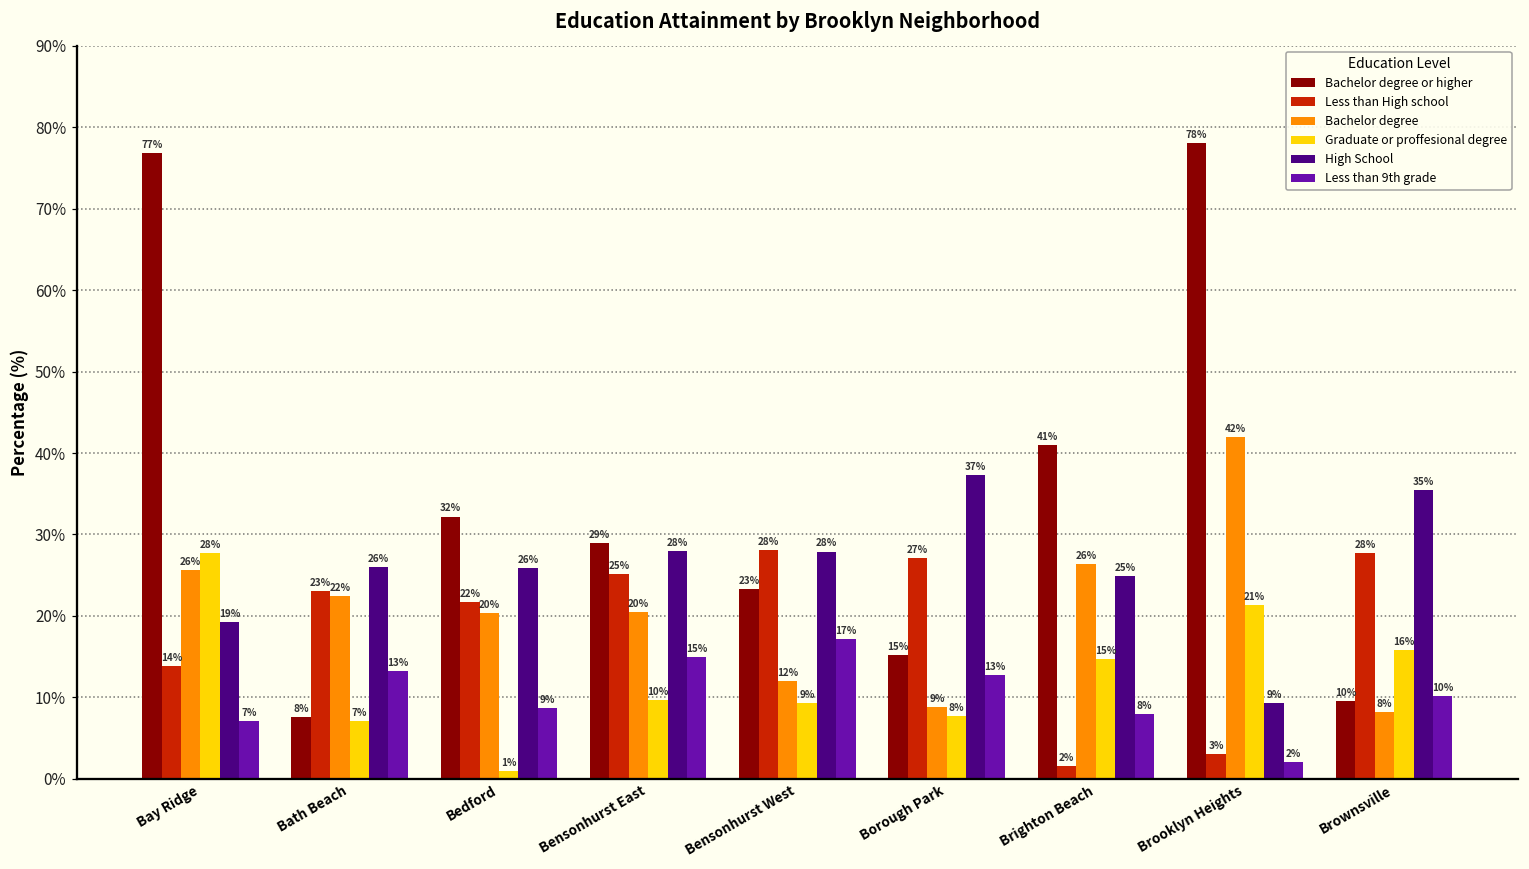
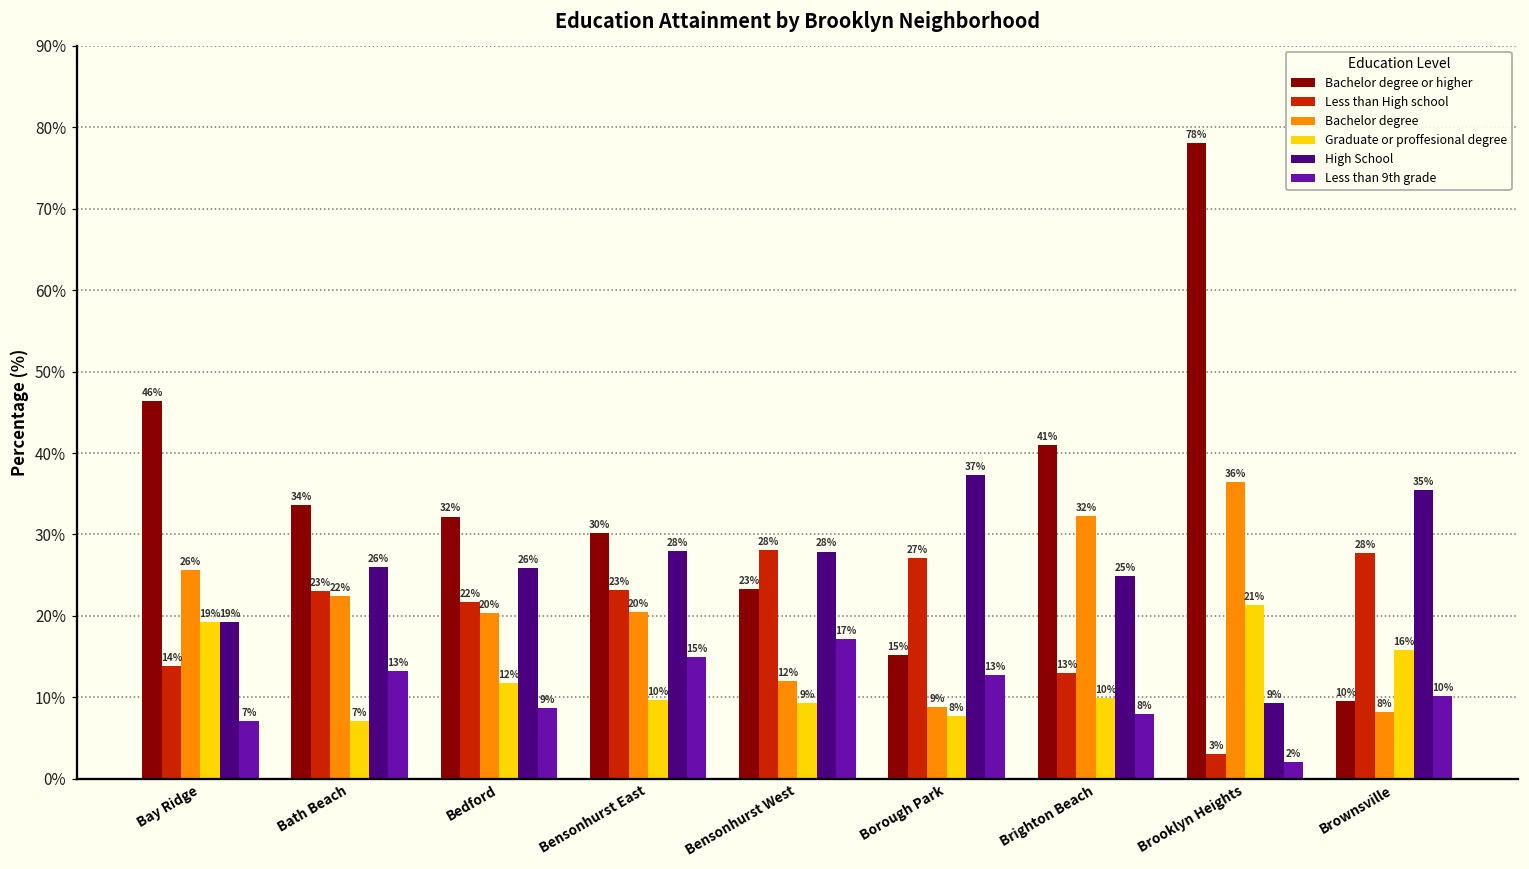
Bachelor degree or higher, Bay Ridge: 77% -> 46%
Graduate or proffesional degree, Bay Ridge: 28% -> 19%
Bachelor degree or higher, Bath Beach: 8% -> 34%
Graduate or proffesional degree, Bedford: 1% -> 12%
Bachelor degree or higher, Bensonhurst East: 29% -> 30%
Less than High school, Bensonhurst East: 25% -> 23%
Less than High school, Brighton Beach: 2% -> 13%
Bachelor degree, Brighton Beach: 26% -> 32%
Graduate or proffesional degree, Brighton Beach: 15% -> 10%
Bachelor degree, Brooklyn Heights: 42% -> 36%
